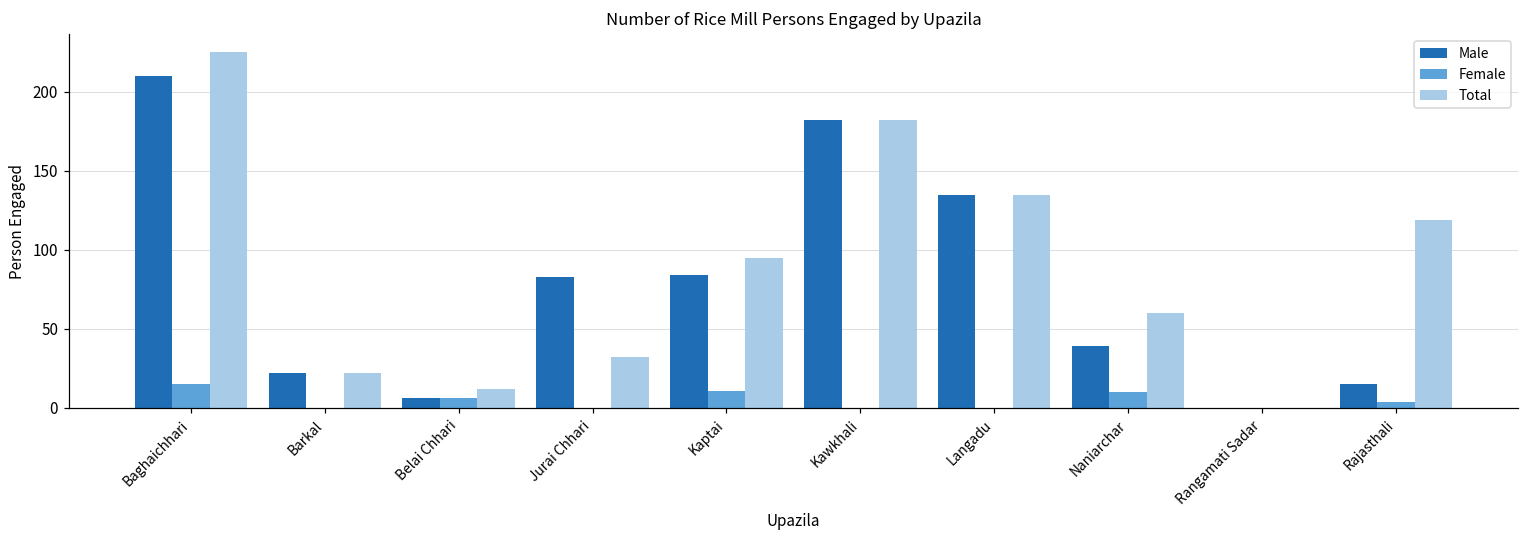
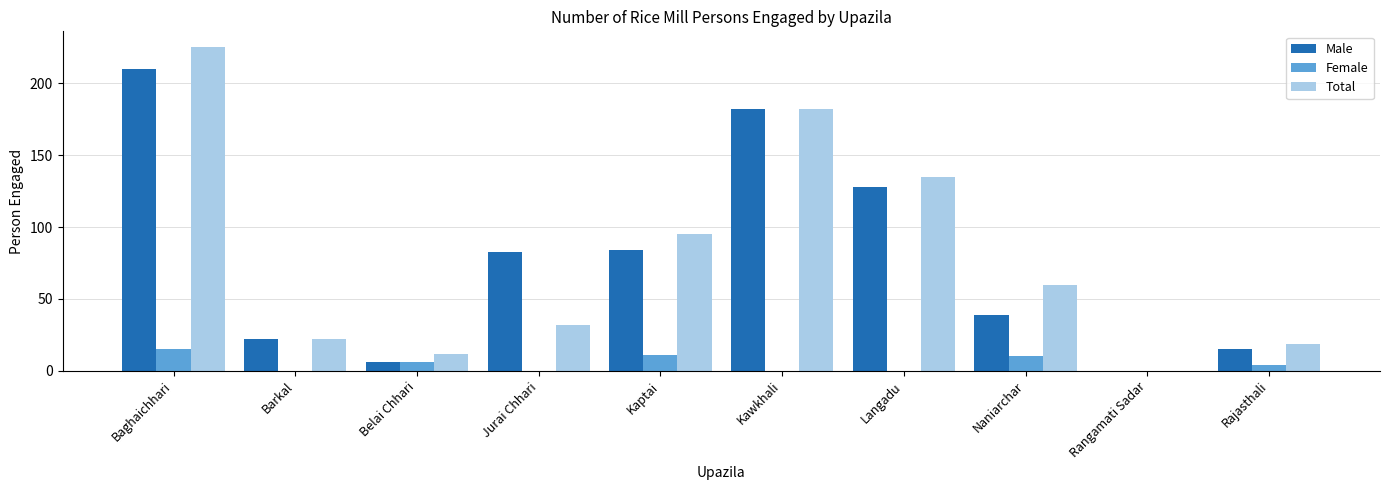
Male, Langadu: 135 -> 128
Total, Rajasthali: 119 -> 19
